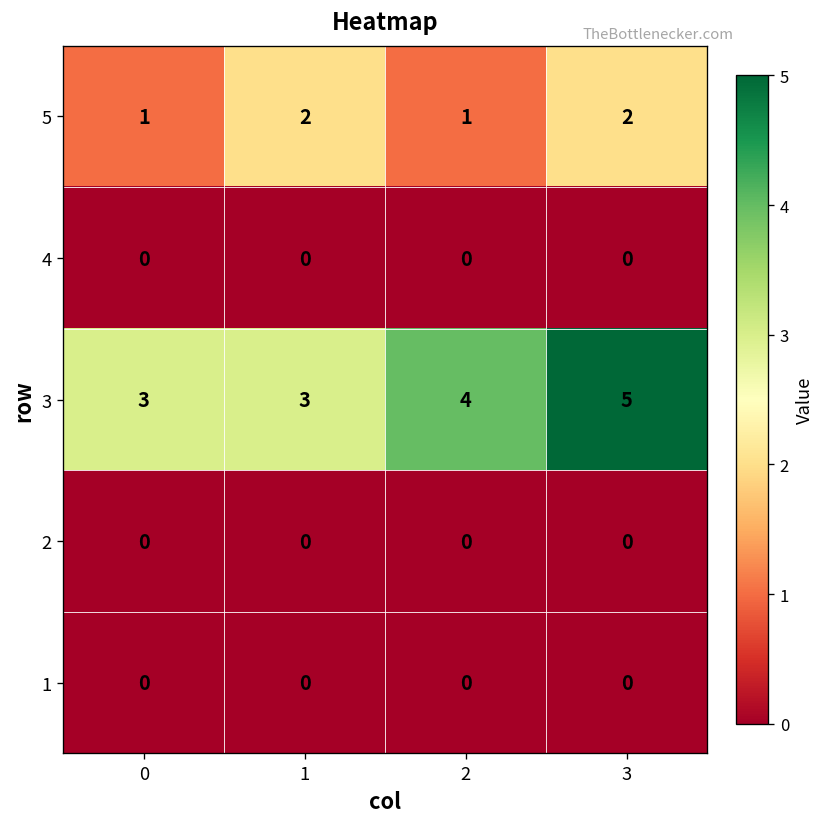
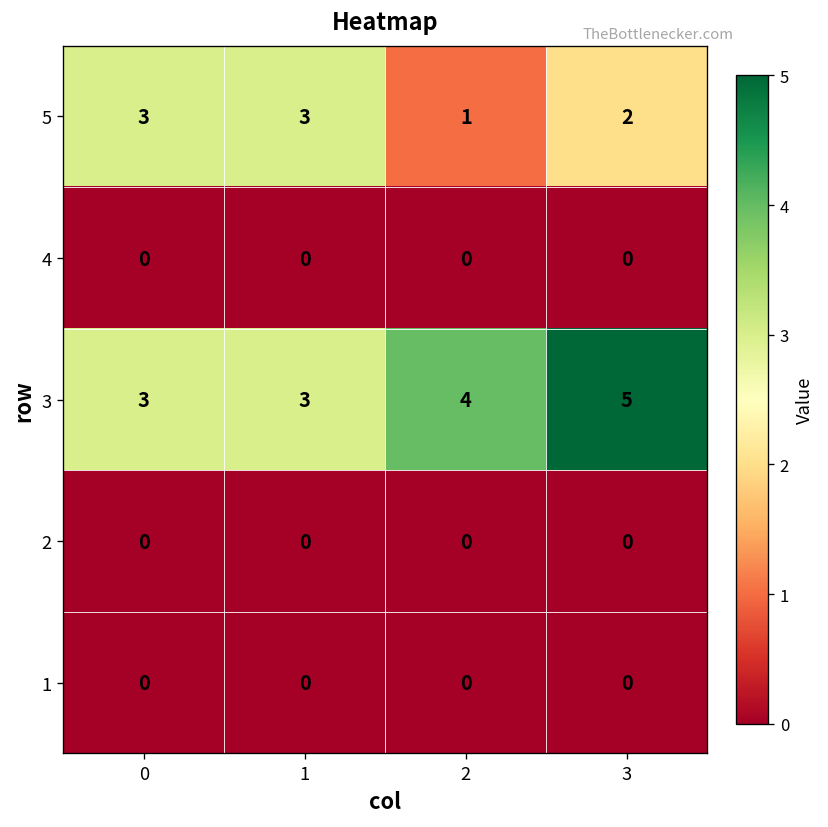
5, 0: 1 -> 3
5, 1: 2 -> 3
